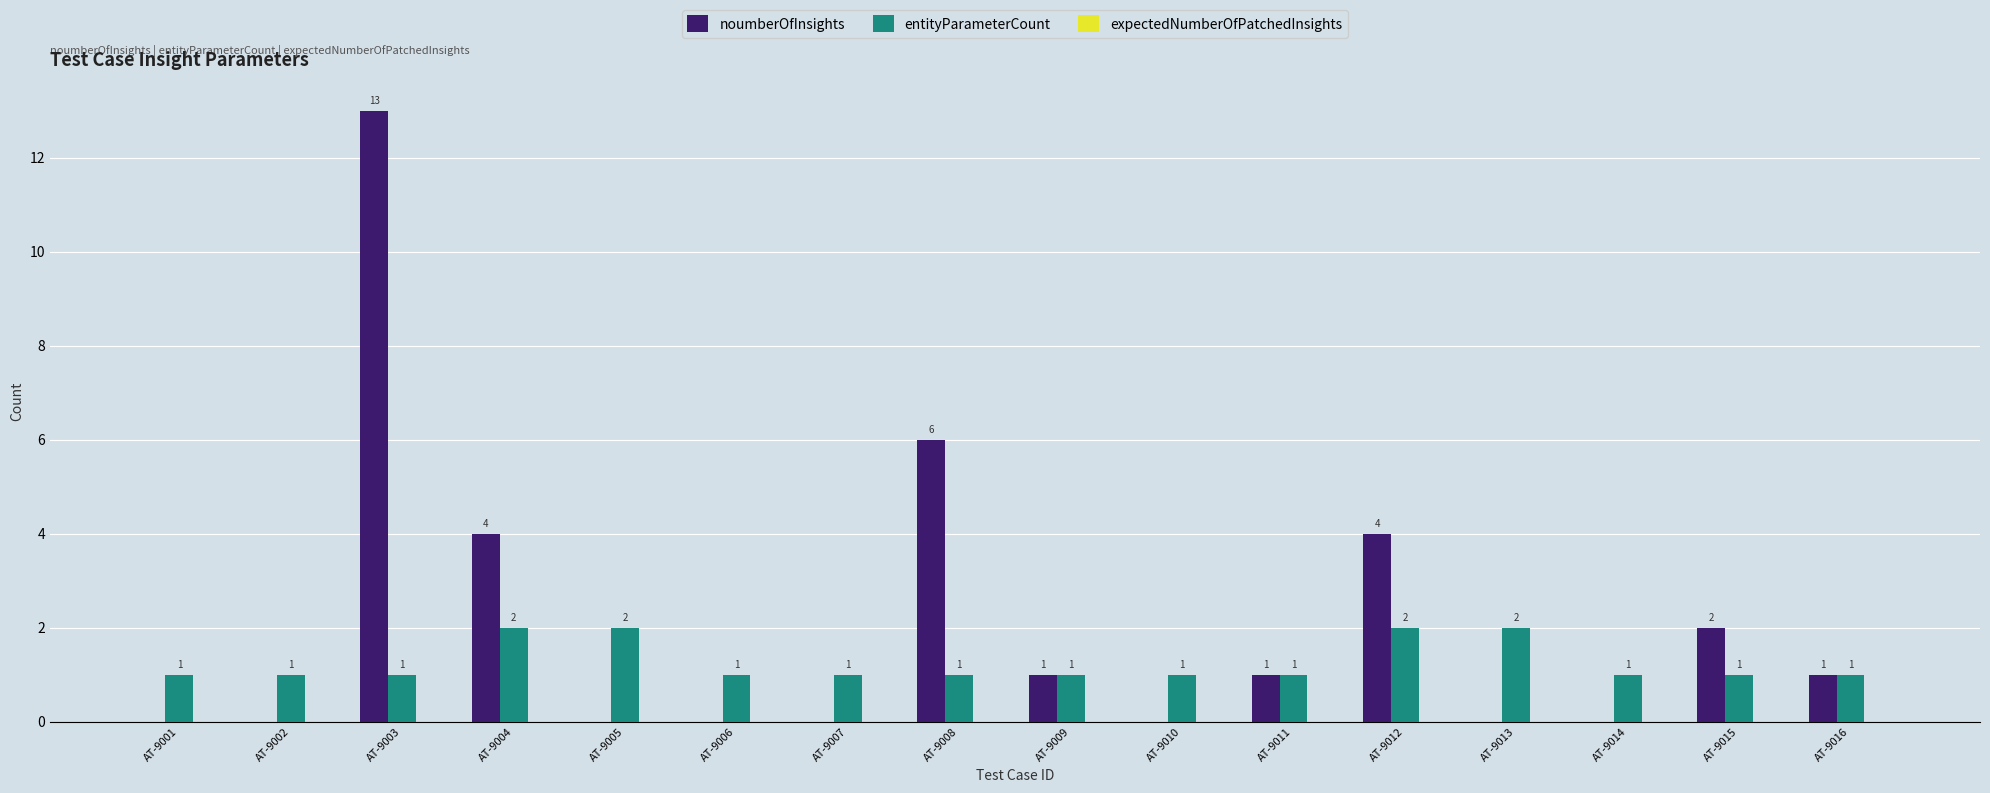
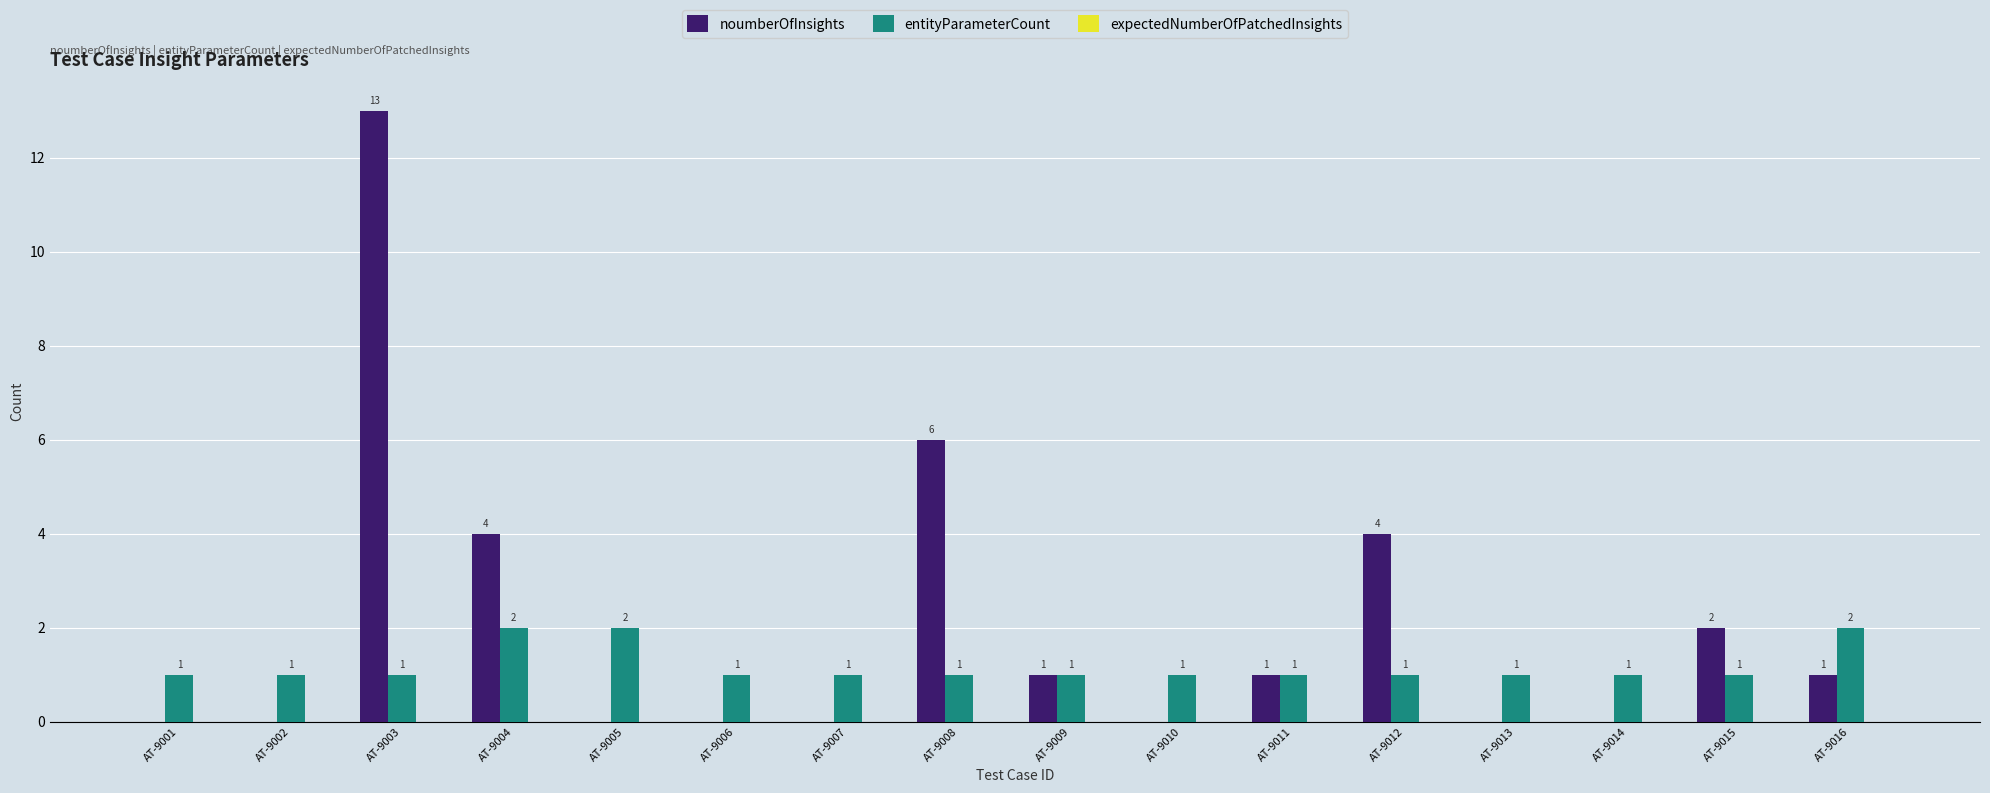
entityParameterCount, AT-9012: 2 -> 1
entityParameterCount, AT-9013: 2 -> 1
entityParameterCount, AT-9016: 1 -> 2
